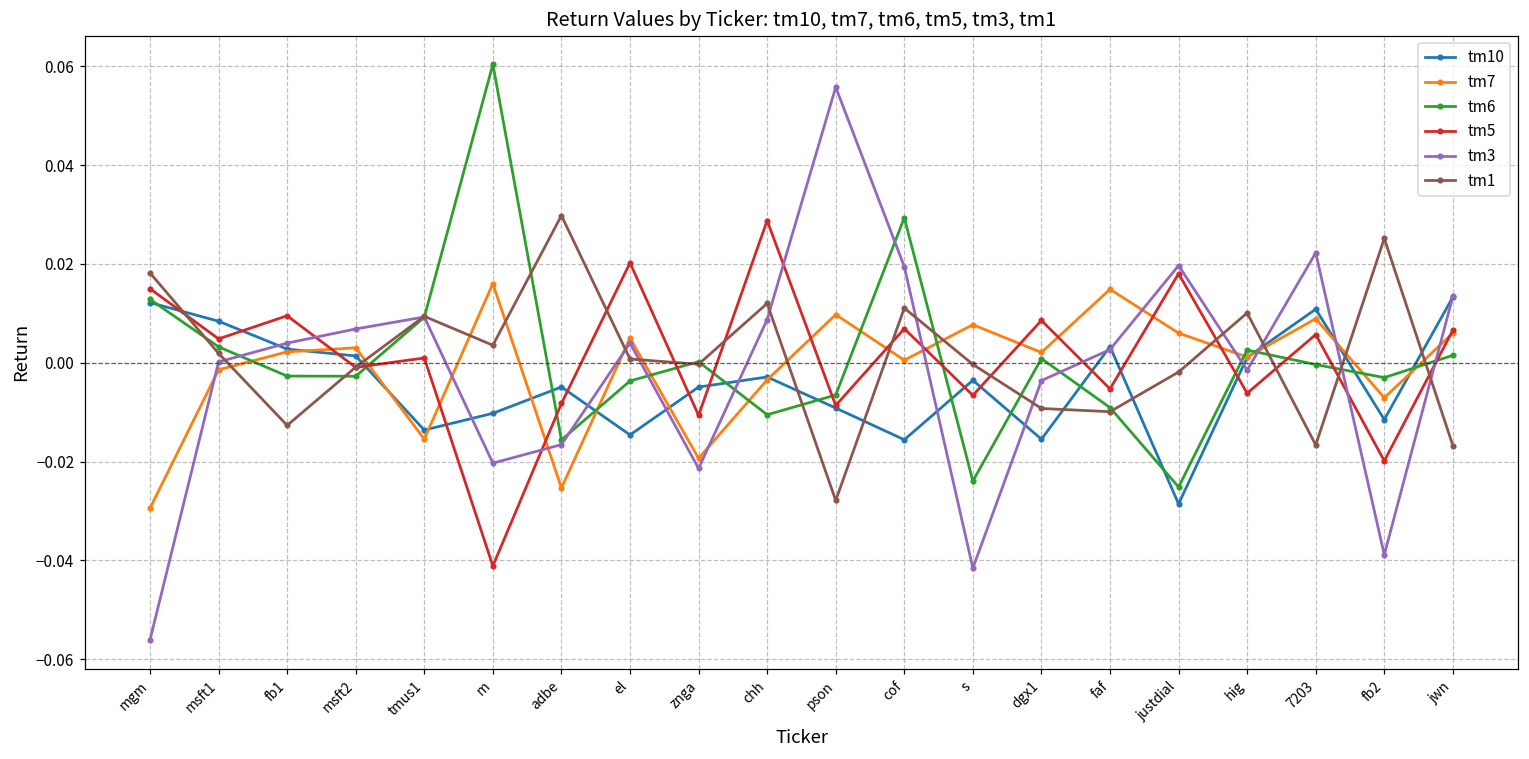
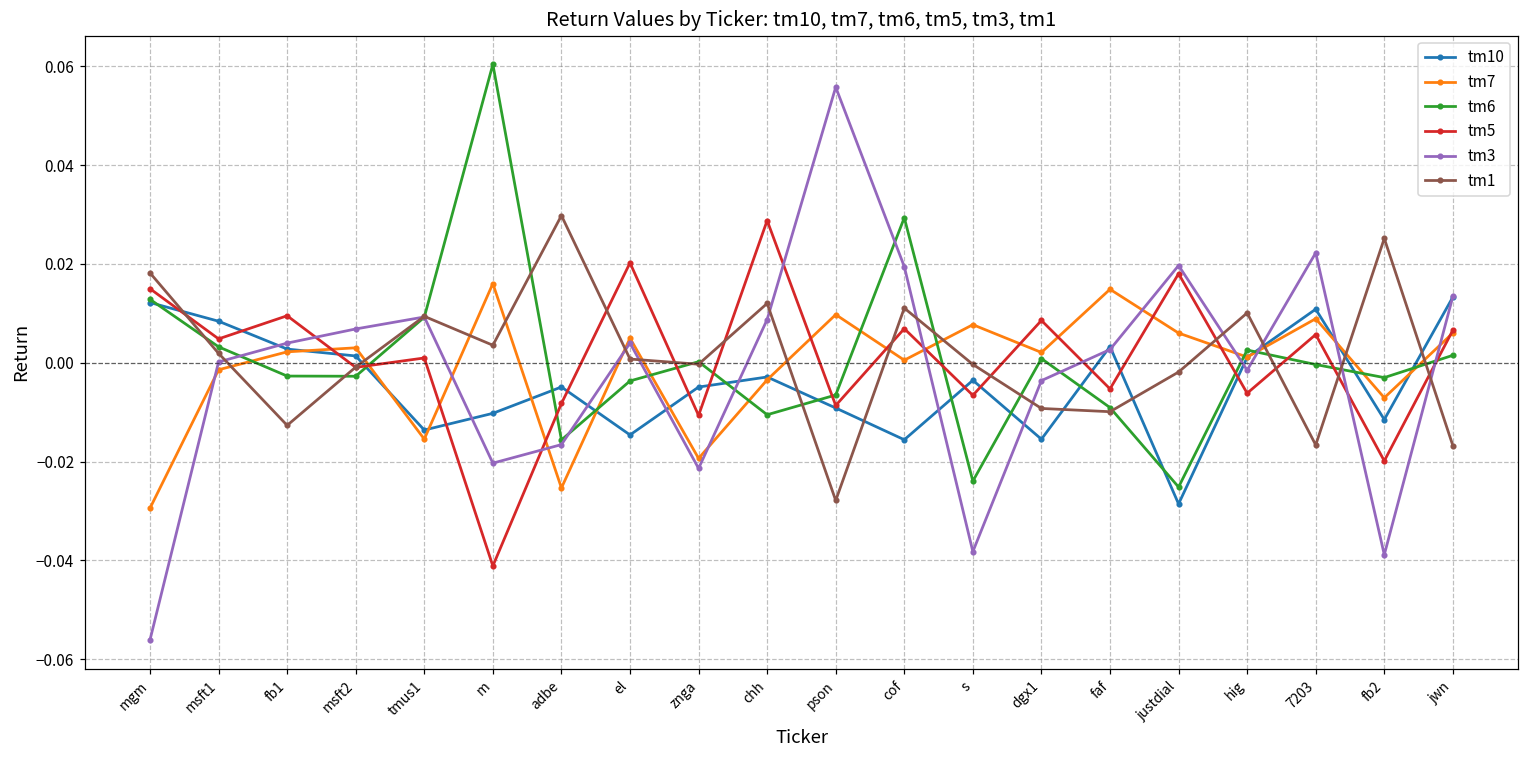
tm3, s: -0.042 -> -0.038
